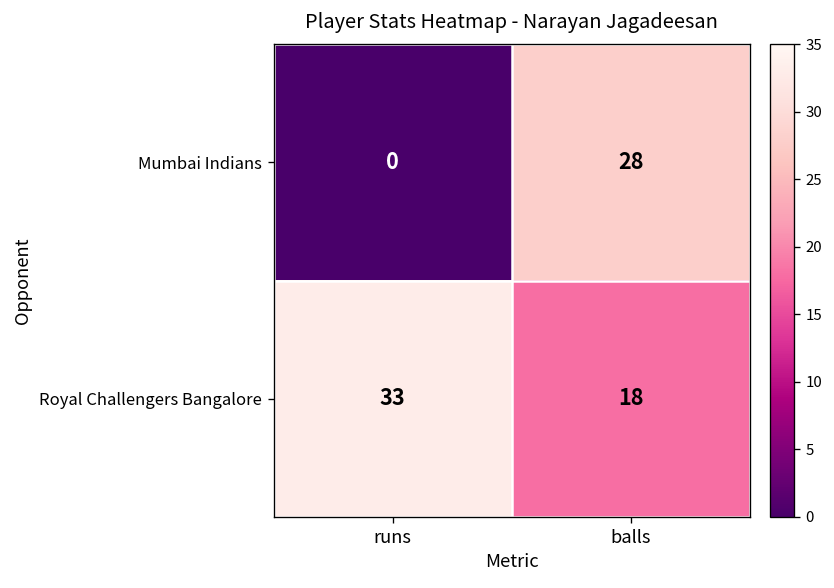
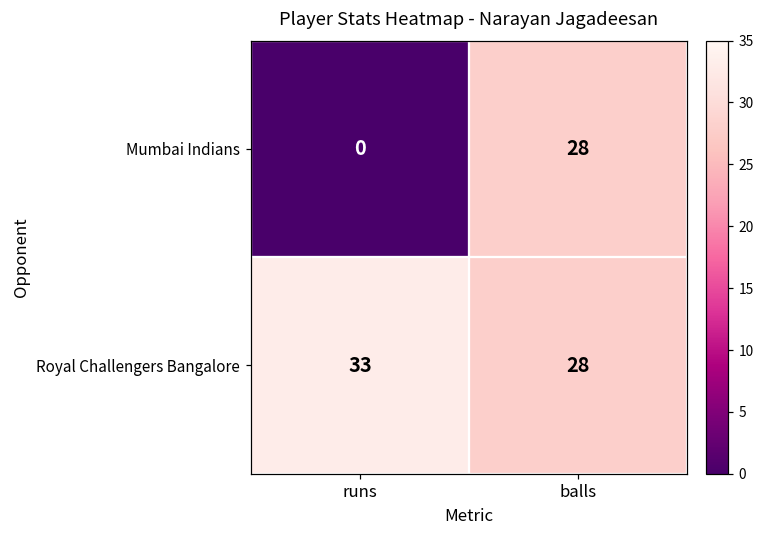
Royal Challengers Bangalore, balls: 18 -> 28
